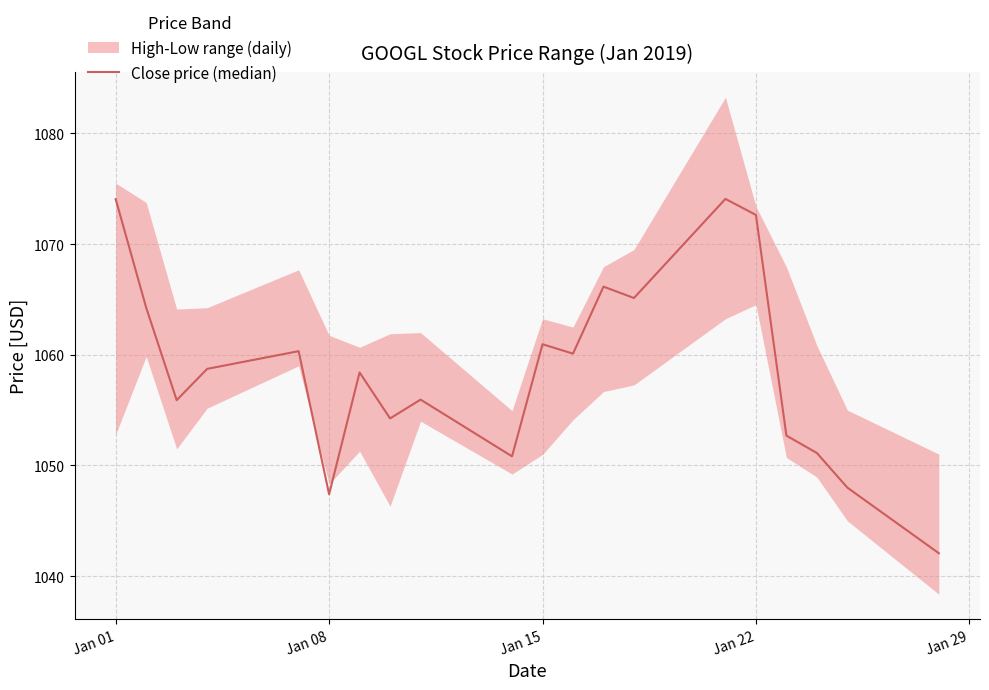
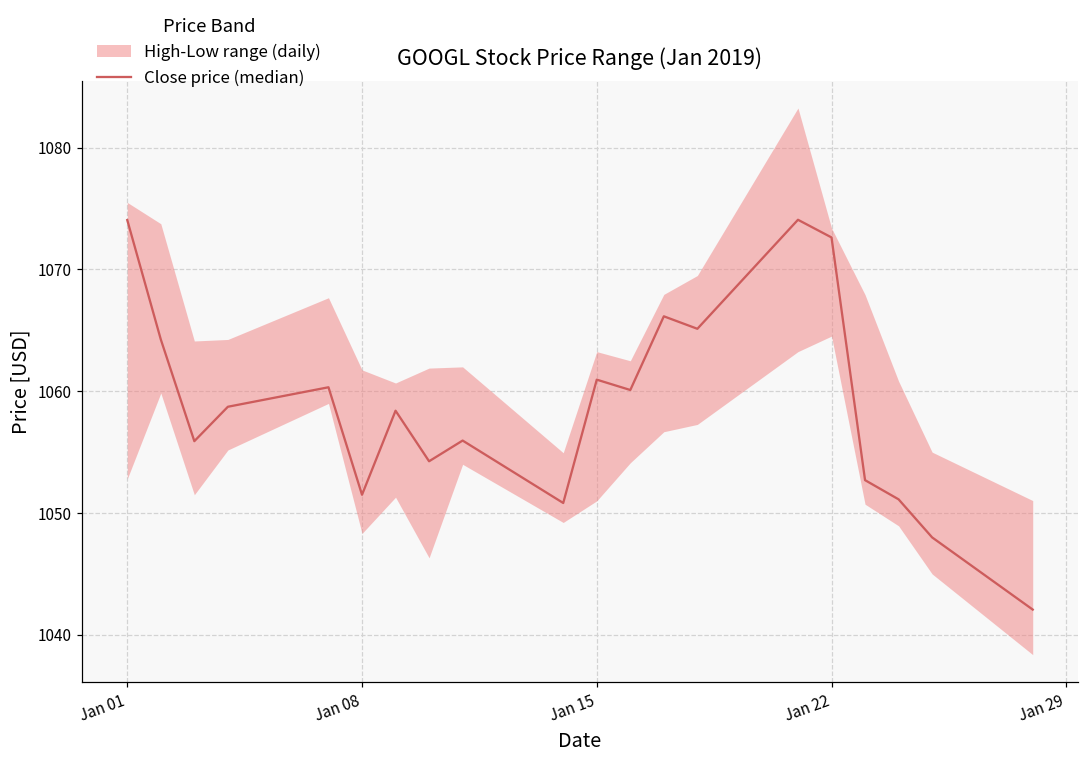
Close price (median), Jan 08: 1047.4 -> 1051.5
